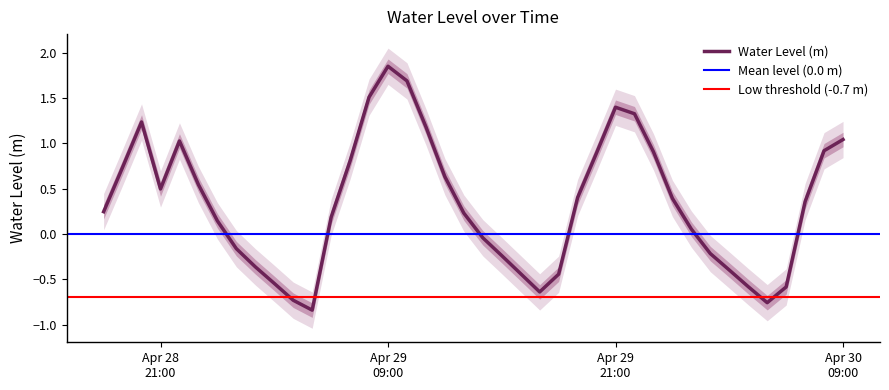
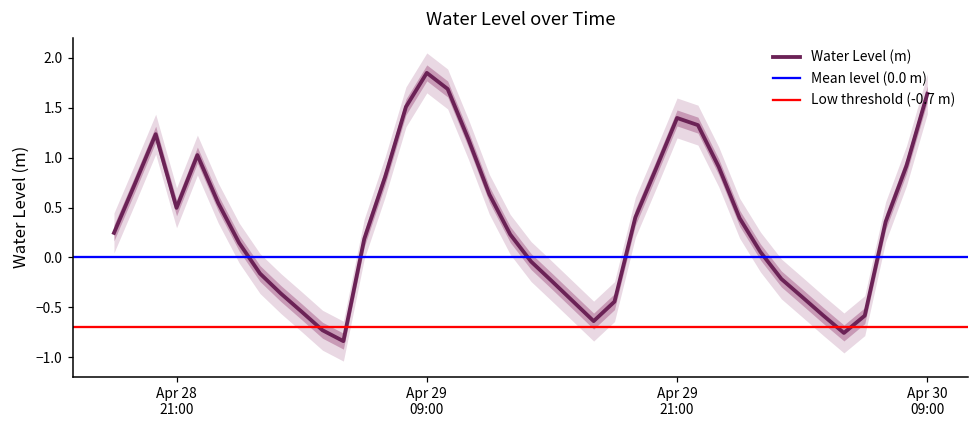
Water Level (m), Apr 30 09:00: 1.0 -> 1.6
